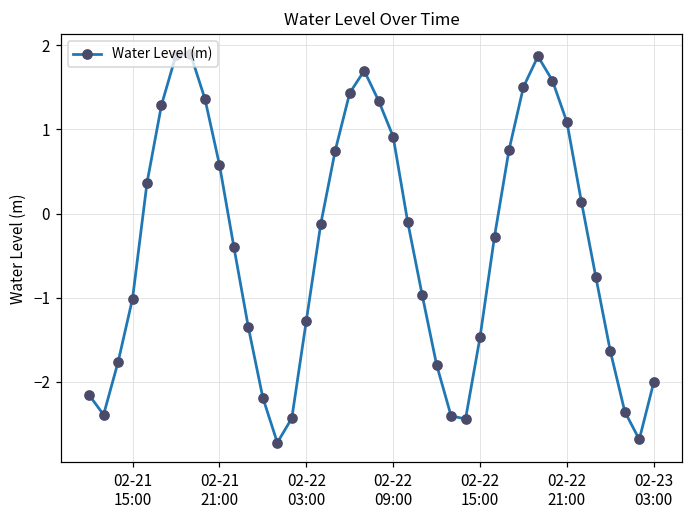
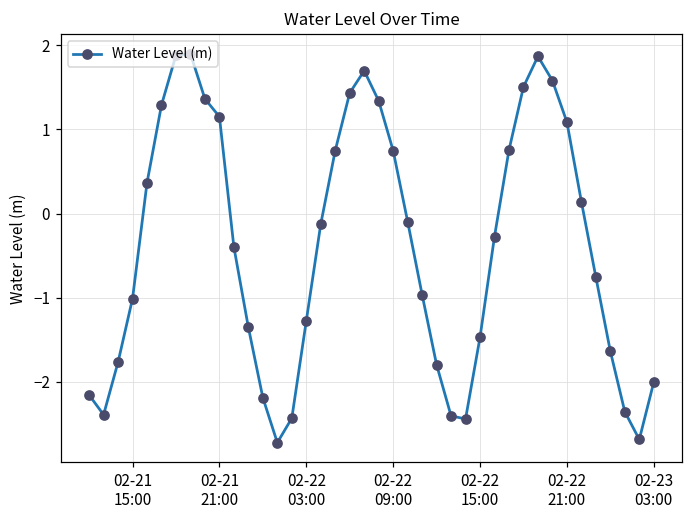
02-21 21:00: 0.6 -> 1.2
02-22 09:00: 0.9 -> 0.7
